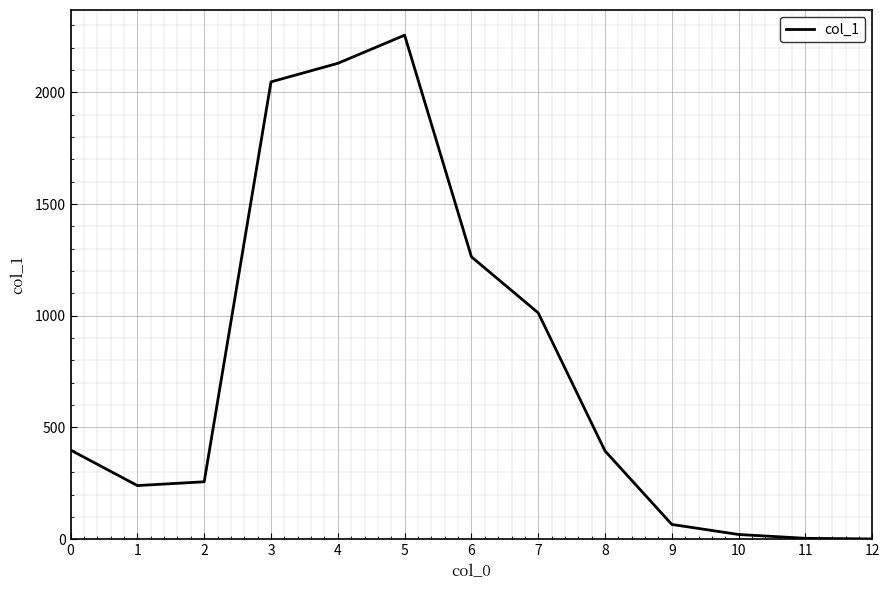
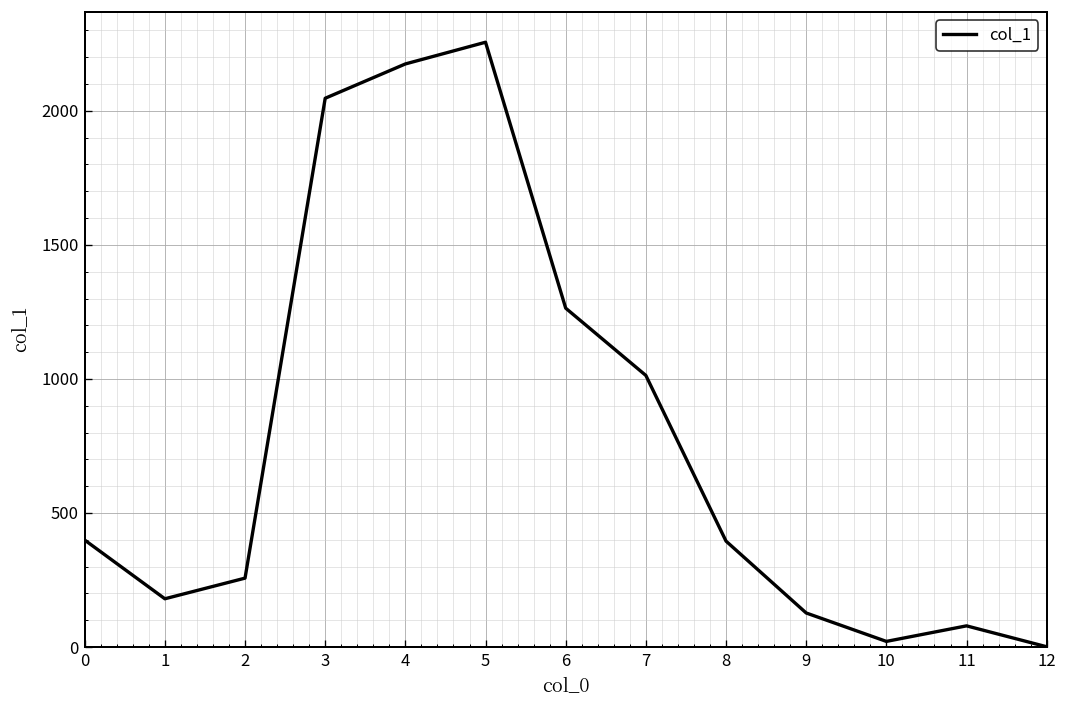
1: 240 -> 180
4: 2130 -> 2180
9: 70 -> 130
11: 0 -> 80
